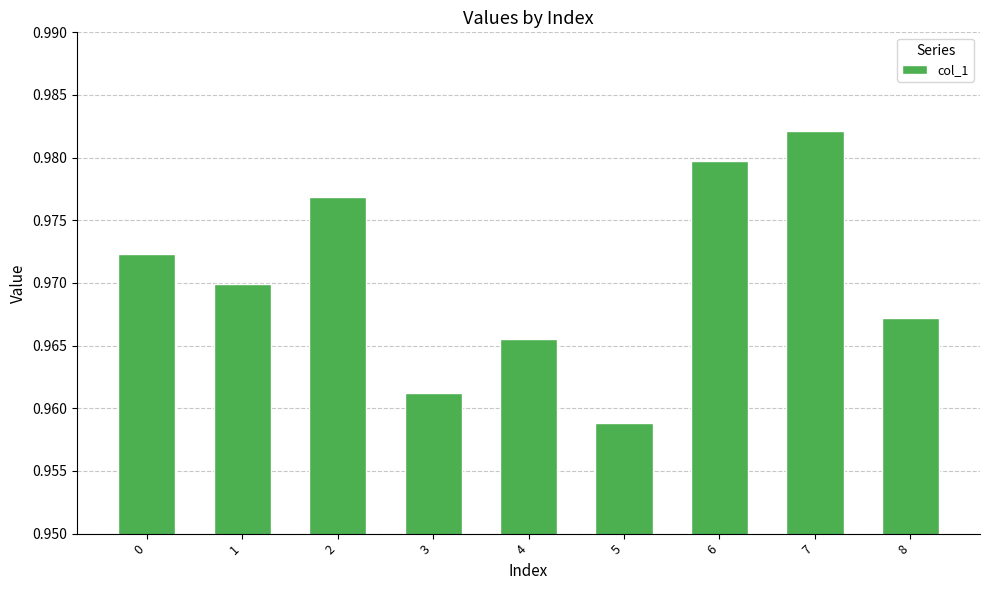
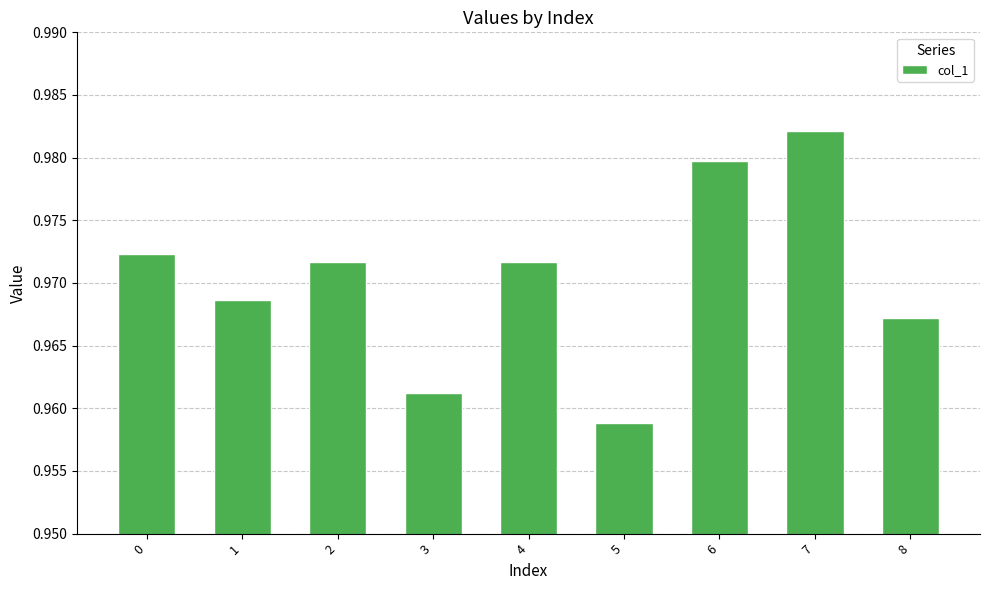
1: 0.9700 -> 0.9687
2: 0.9768 -> 0.9716
4: 0.9655 -> 0.9716
